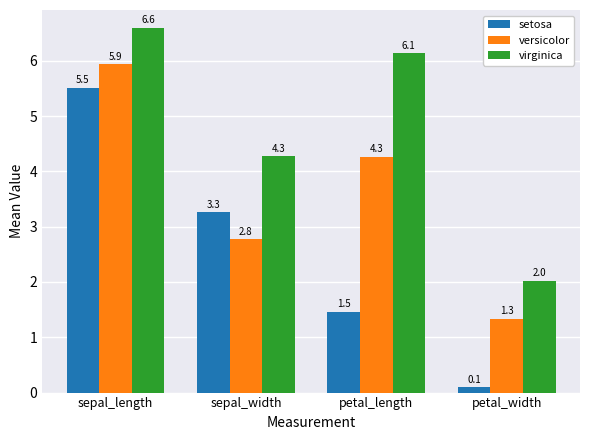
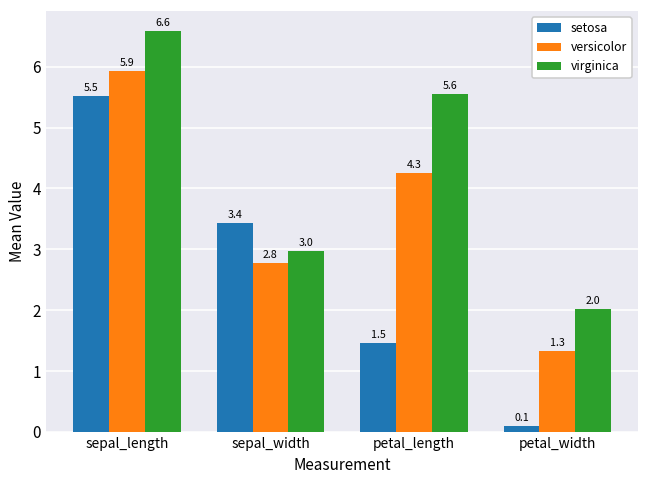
setosa, sepal_width: 3.3 -> 3.4
virginica, sepal_width: 4.3 -> 3.0
virginica, petal_length: 6.1 -> 5.6
